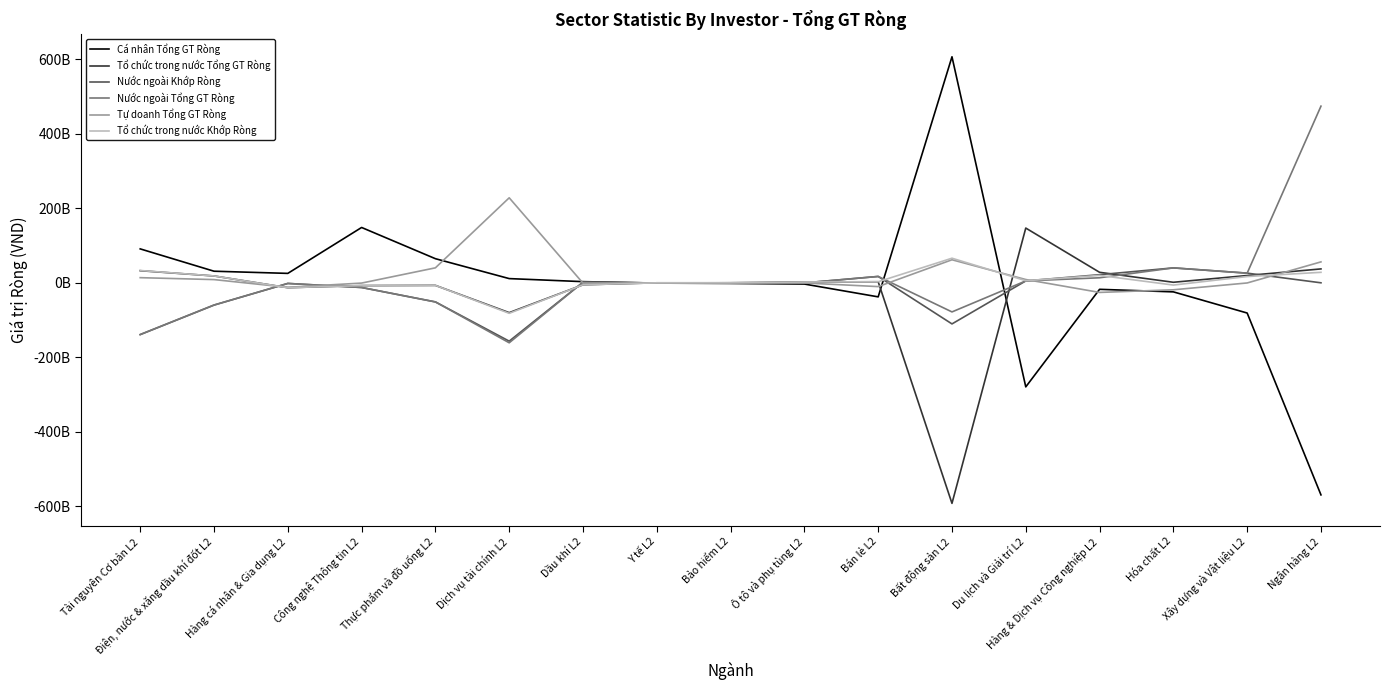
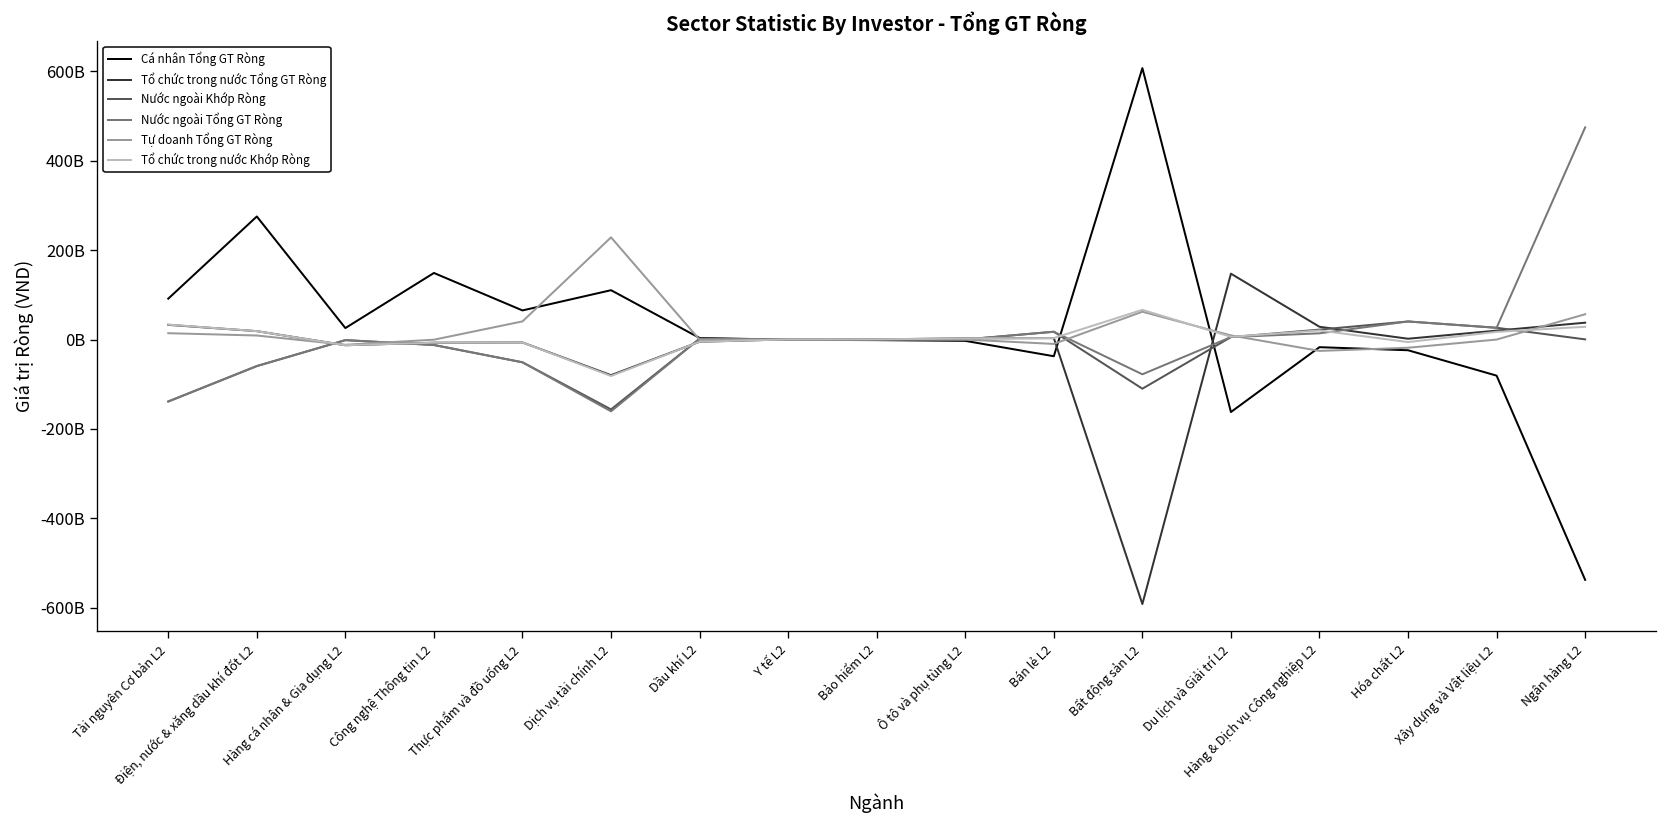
Cá nhân Tổng GT Ròng, Điện, nước & xăng dầu khí đốt L2: 30000000000 -> 280000000000
Cá nhân Tổng GT Ròng, Dịch vụ tài chính L2: 10000000000 -> 110000000000
Cá nhân Tổng GT Ròng, Du lịch và Giải trí L2: -280000000000 -> -160000000000
Cá nhân Tổng GT Ròng, Ngân hàng L2: -570000000000 -> -540000000000
